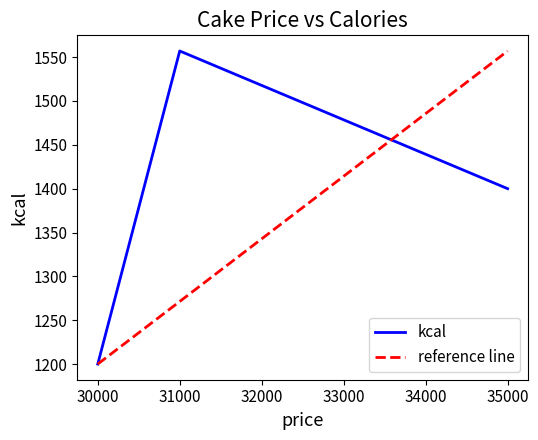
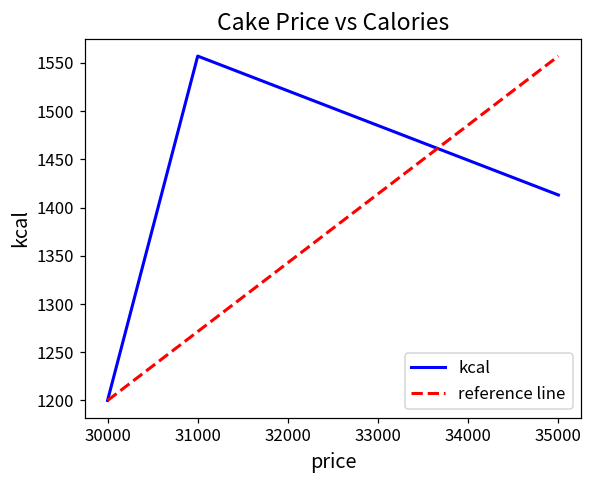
kcal, 35000: 1400 -> 1410
